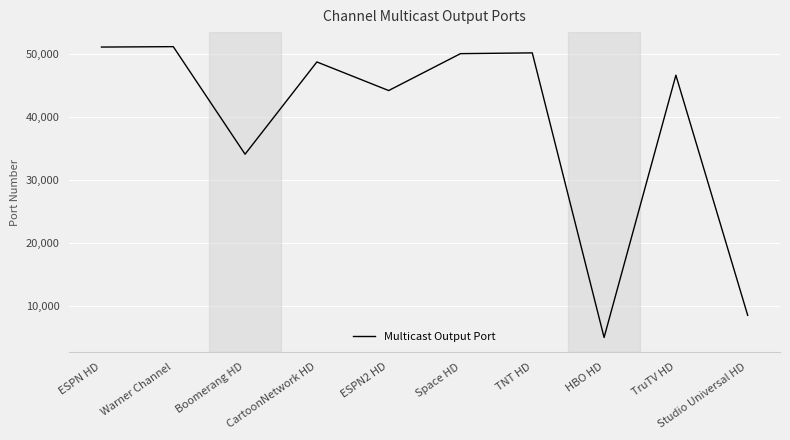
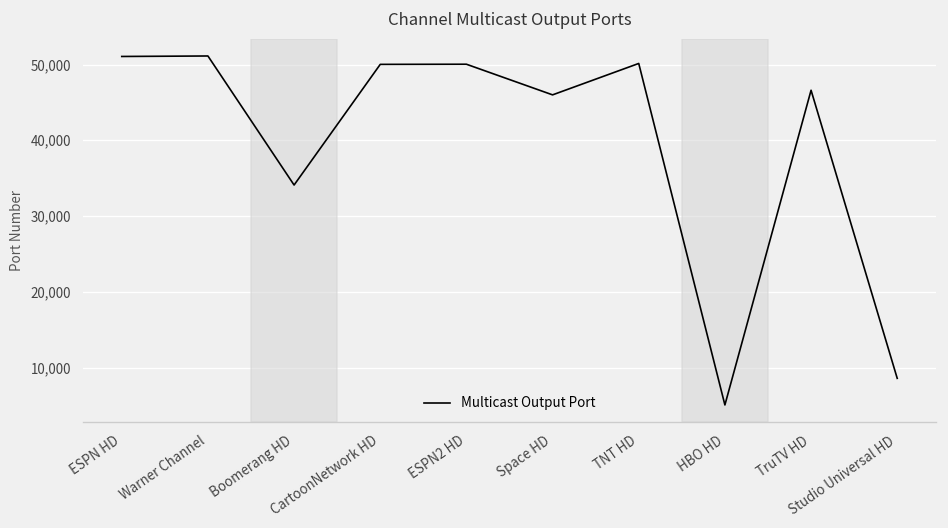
CartoonNetwork HD: 49,000 -> 50,000
ESPN2 HD: 44,000 -> 50,000
Space HD: 50,000 -> 46,000
